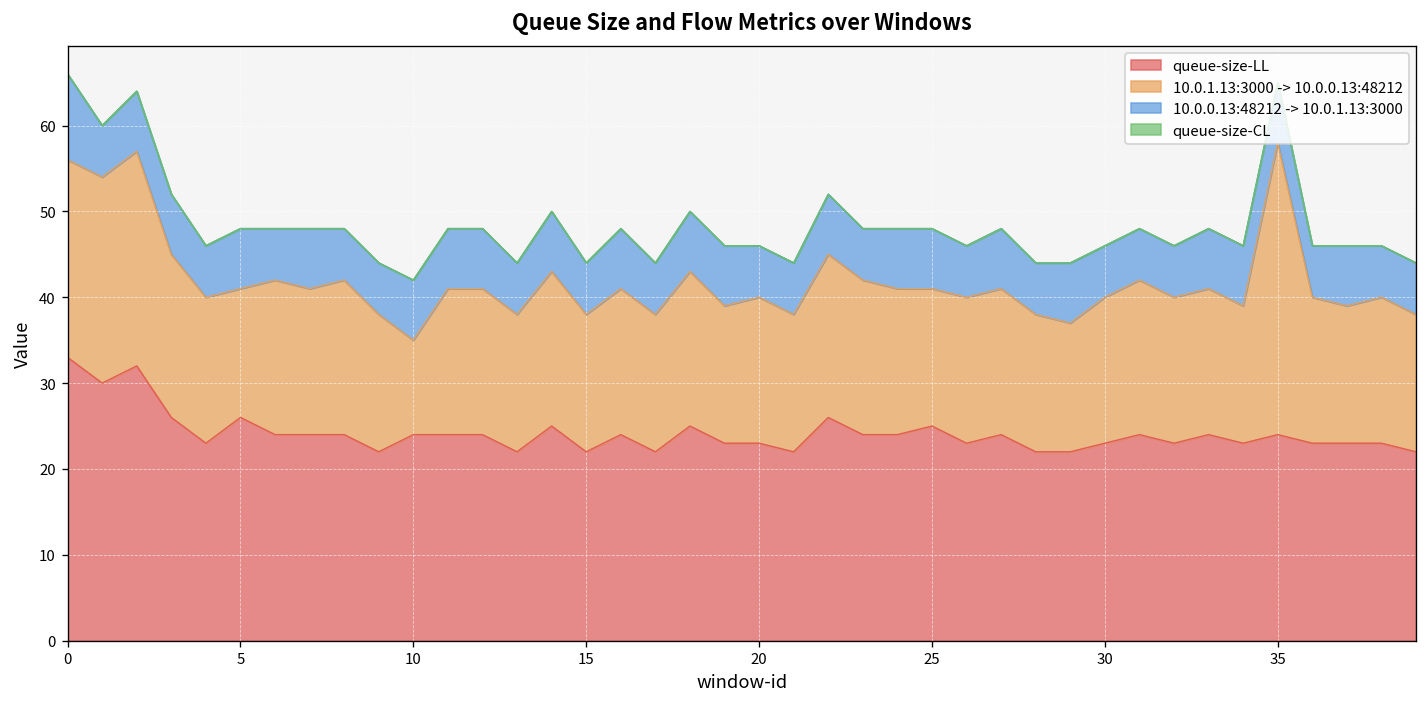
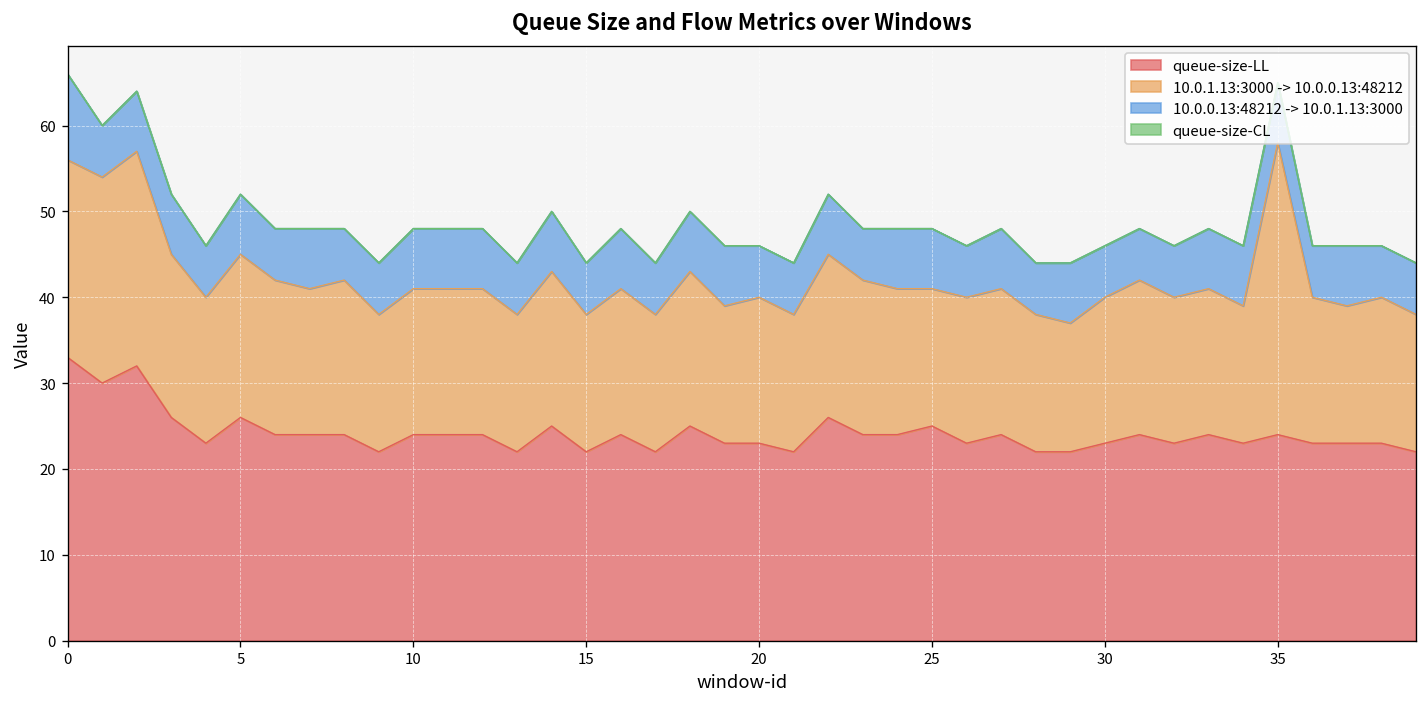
10.0.1.13:3000 -> 10.0.0.13:48212, 5: 15 -> 19
10.0.1.13:3000 -> 10.0.0.13:48212, 10: 11 -> 17
